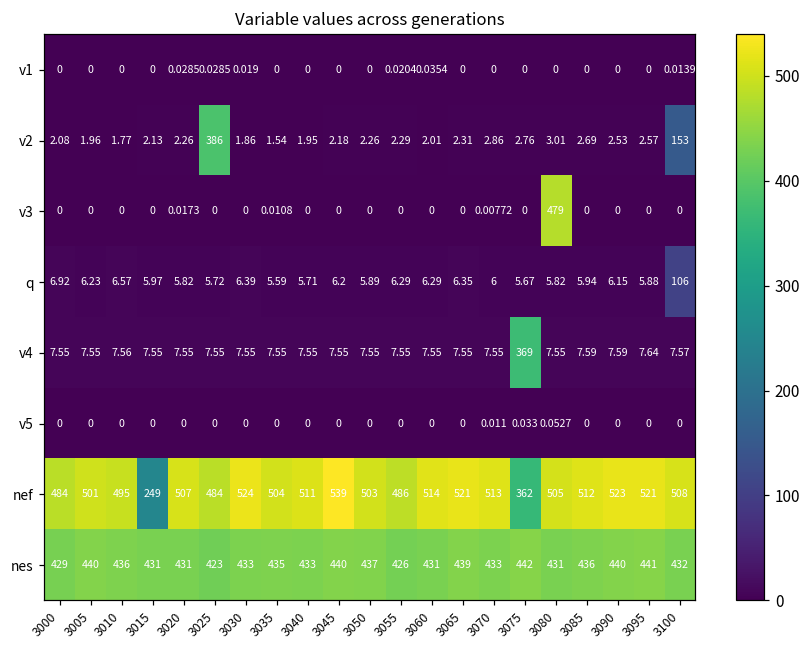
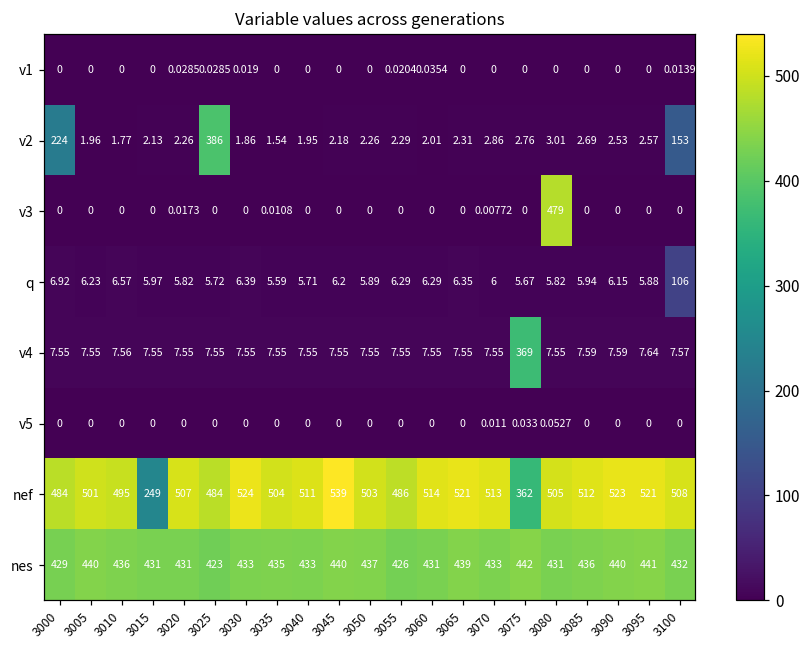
v2, 3000: 2.08 -> 224
